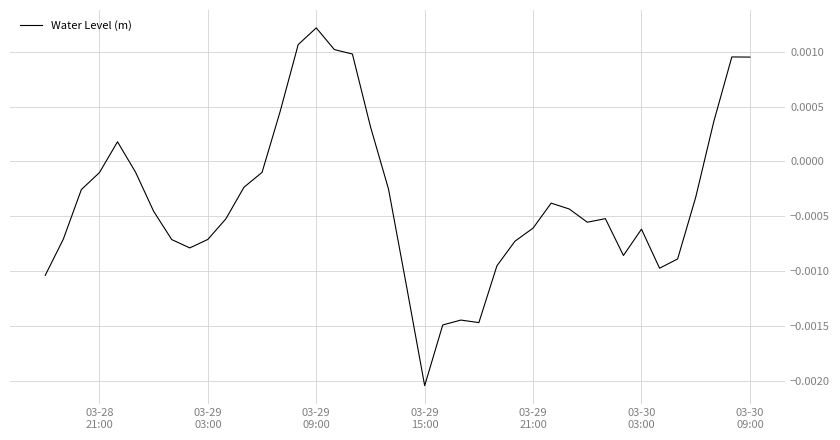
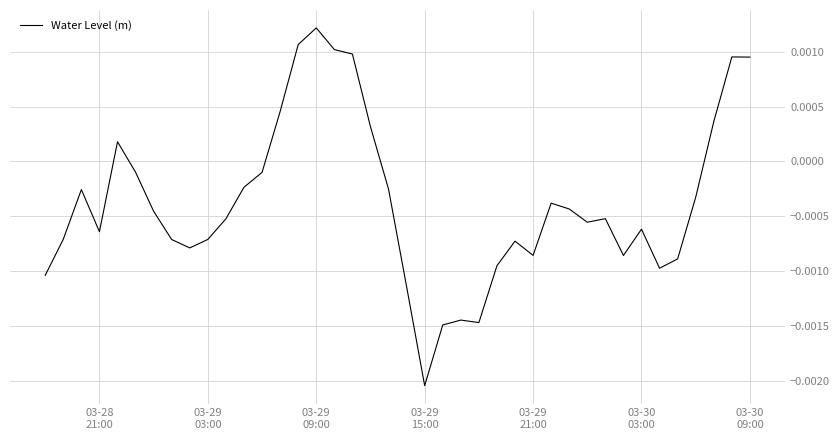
03-28 21:00: -0.00010 -> -0.00064
03-29 21:00: -0.00061 -> -0.00086
